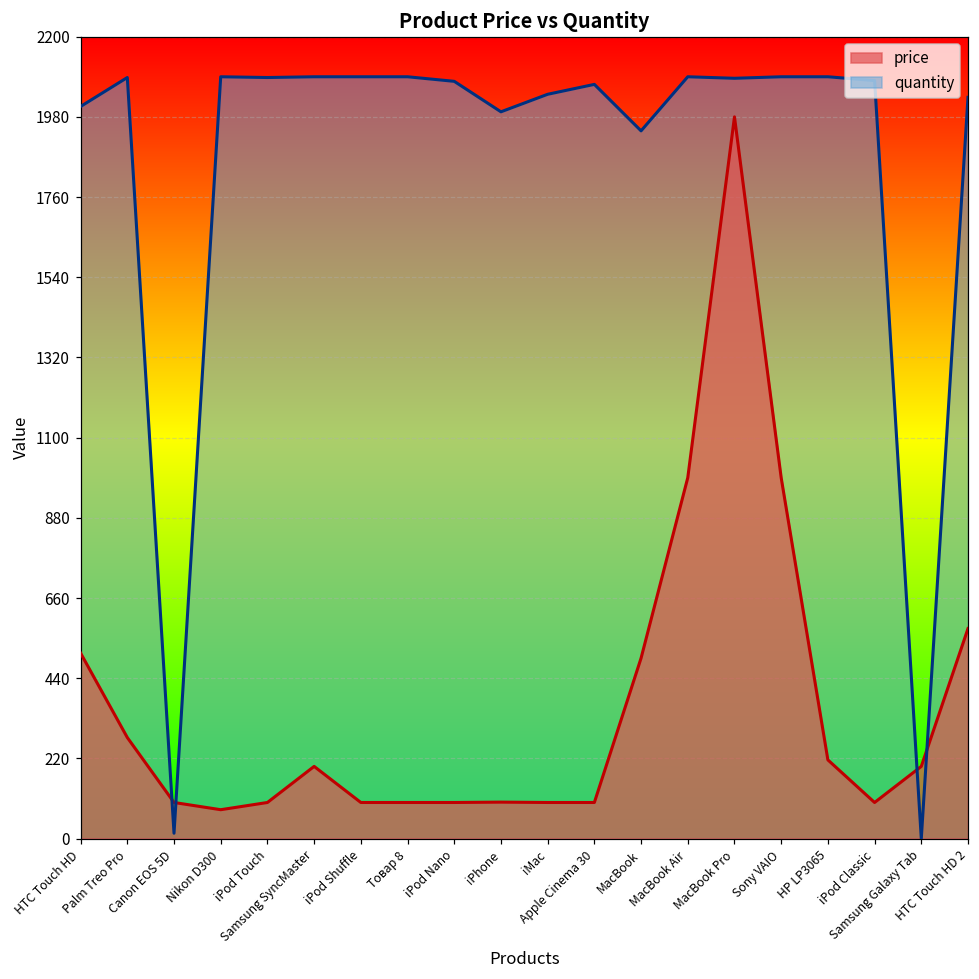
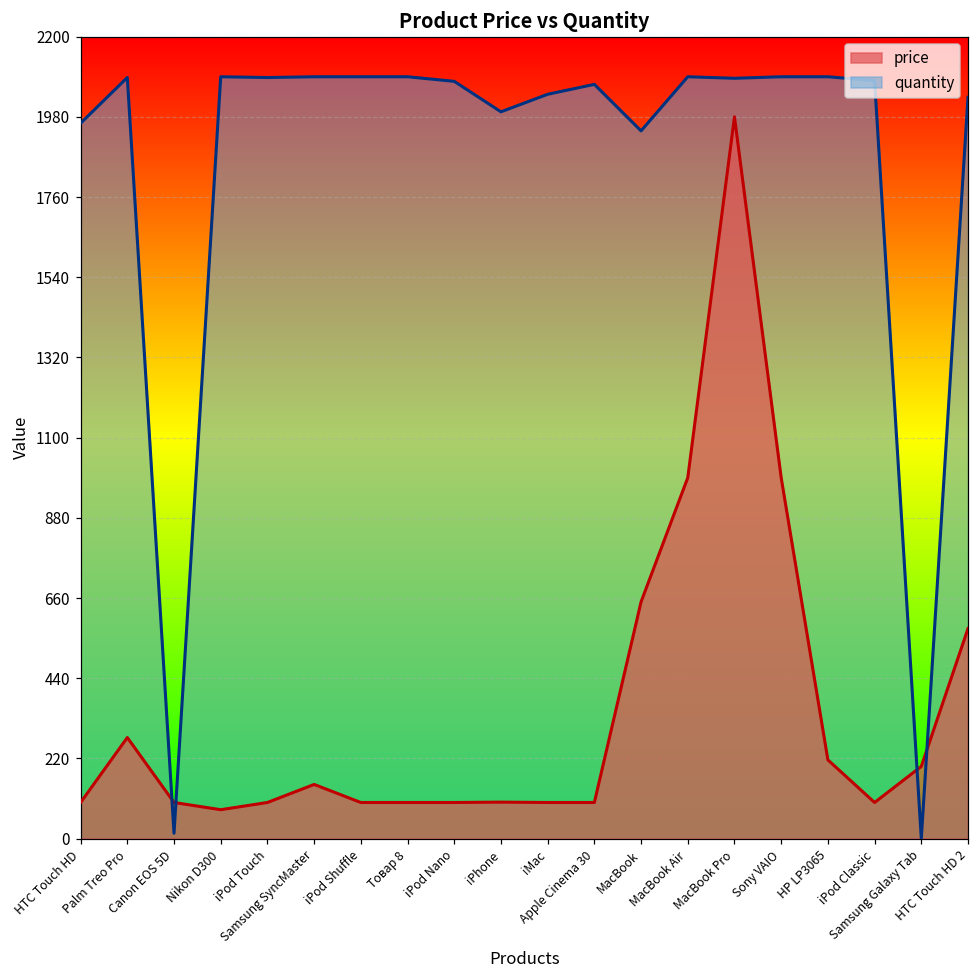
price, HTC Touch HD: 510 -> 100
quantity, HTC Touch HD: 2010 -> 1960
price, Samsung SyncMaster: 200 -> 150
price, MacBook: 500 -> 650
